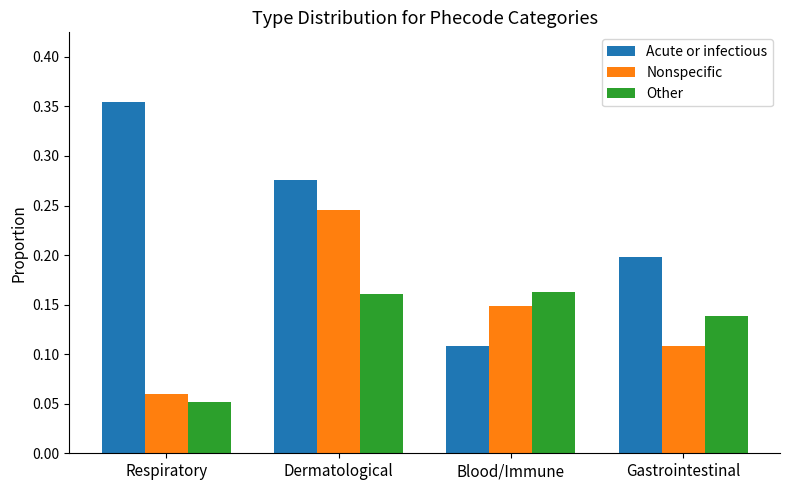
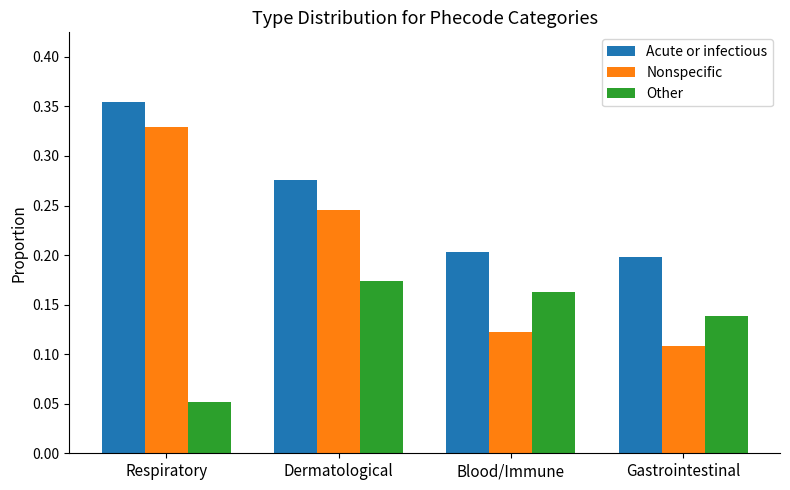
Nonspecific, Respiratory: 0.06 -> 0.33
Other, Dermatological: 0.16 -> 0.17
Acute or infectious, Blood/Immune: 0.11 -> 0.20
Nonspecific, Blood/Immune: 0.15 -> 0.12
